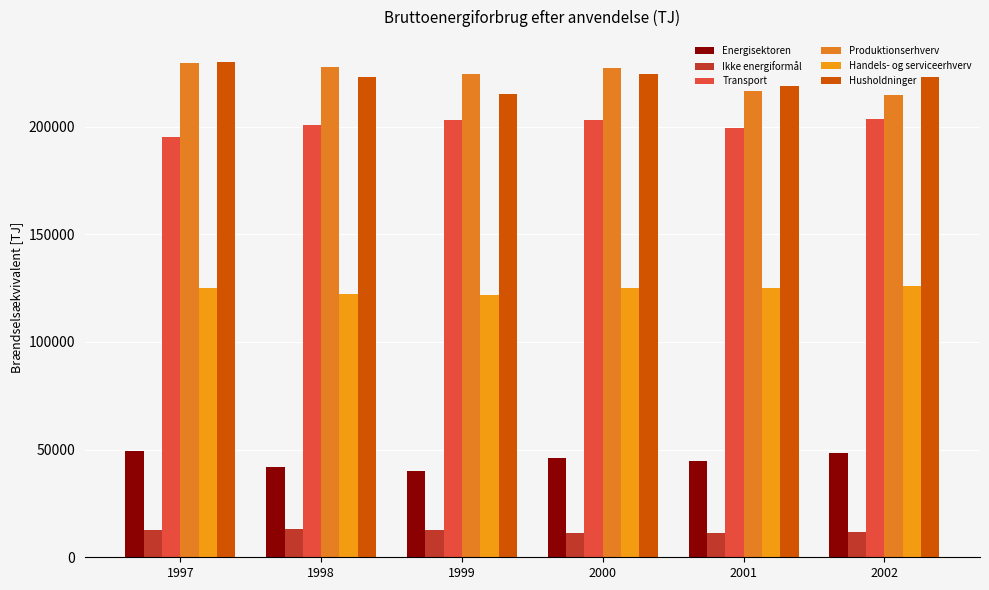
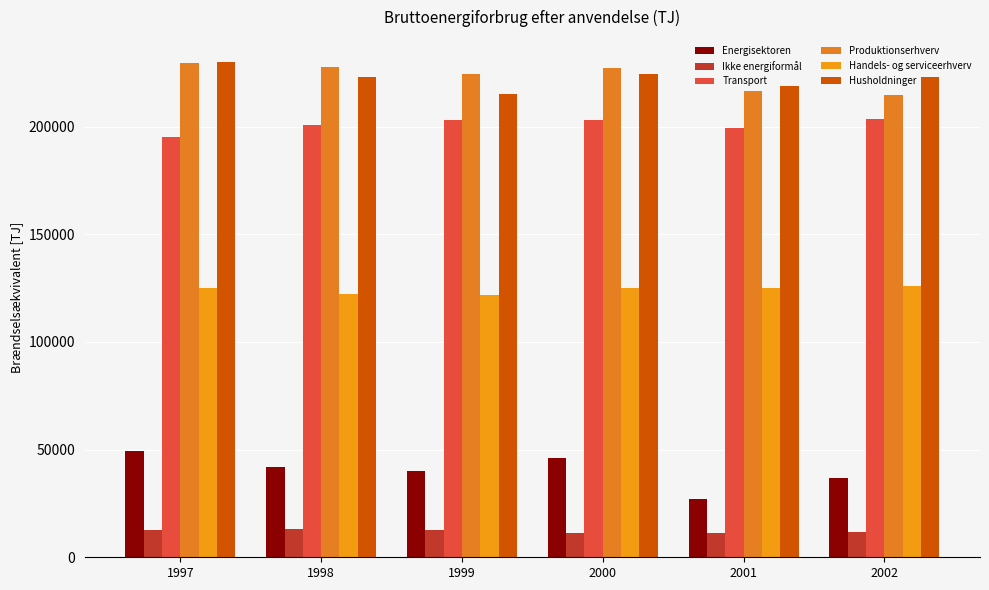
Energisektoren, 2001: 45000 -> 27000
Energisektoren, 2002: 48000 -> 37000
